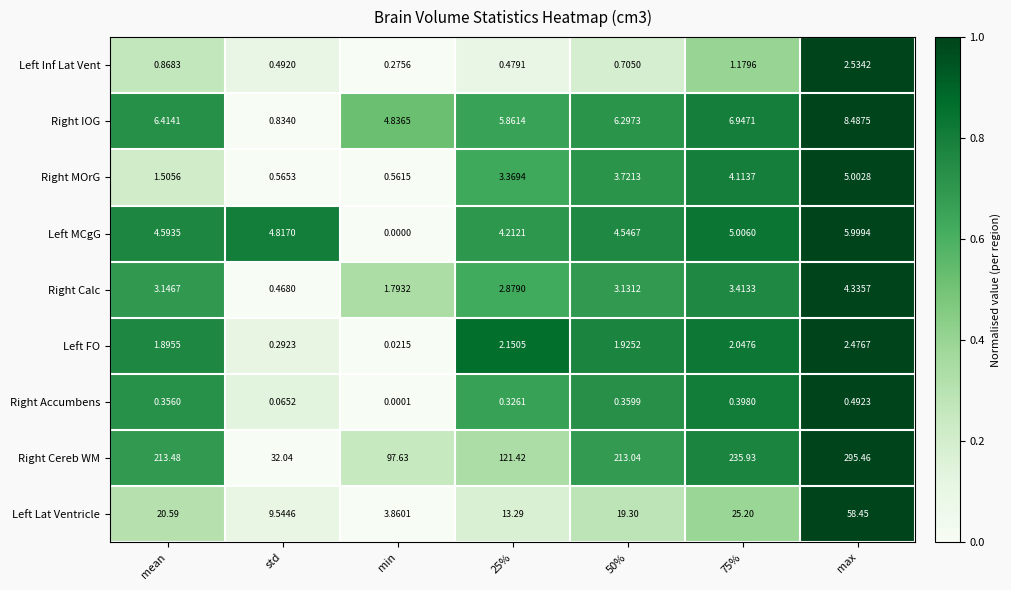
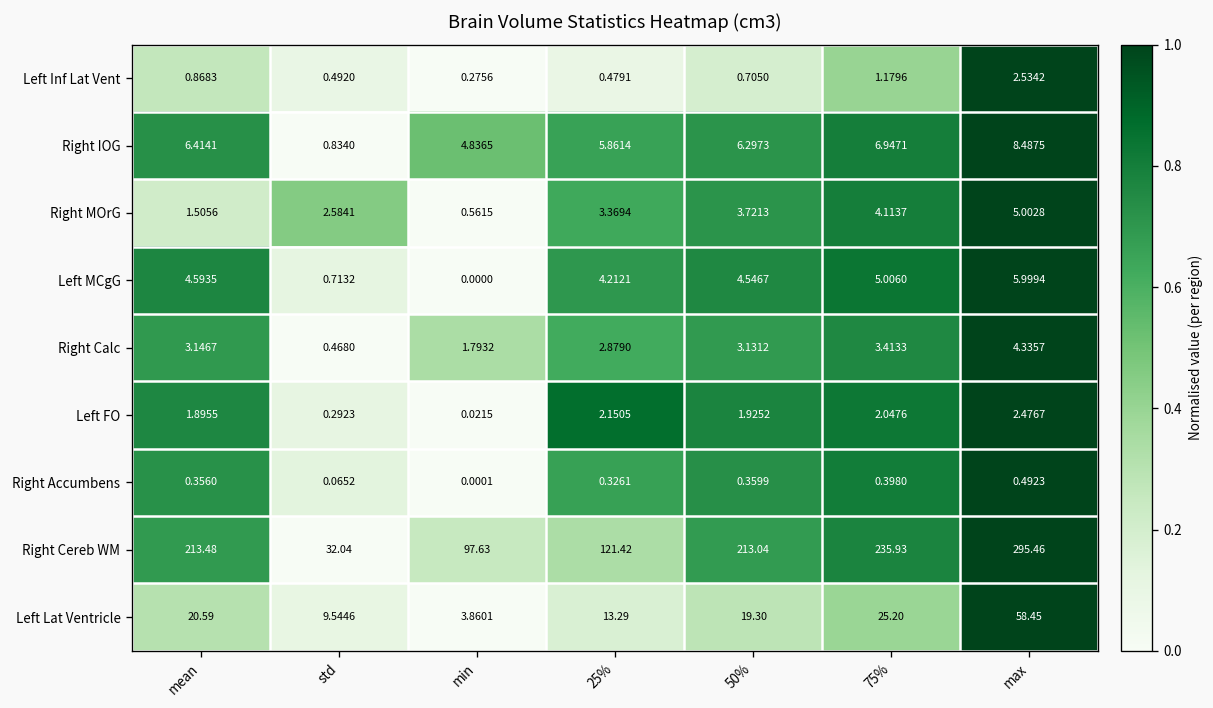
Right MOrG, std: 0.5653 -> 2.5841
Left MCgG, std: 4.8170 -> 0.7132
